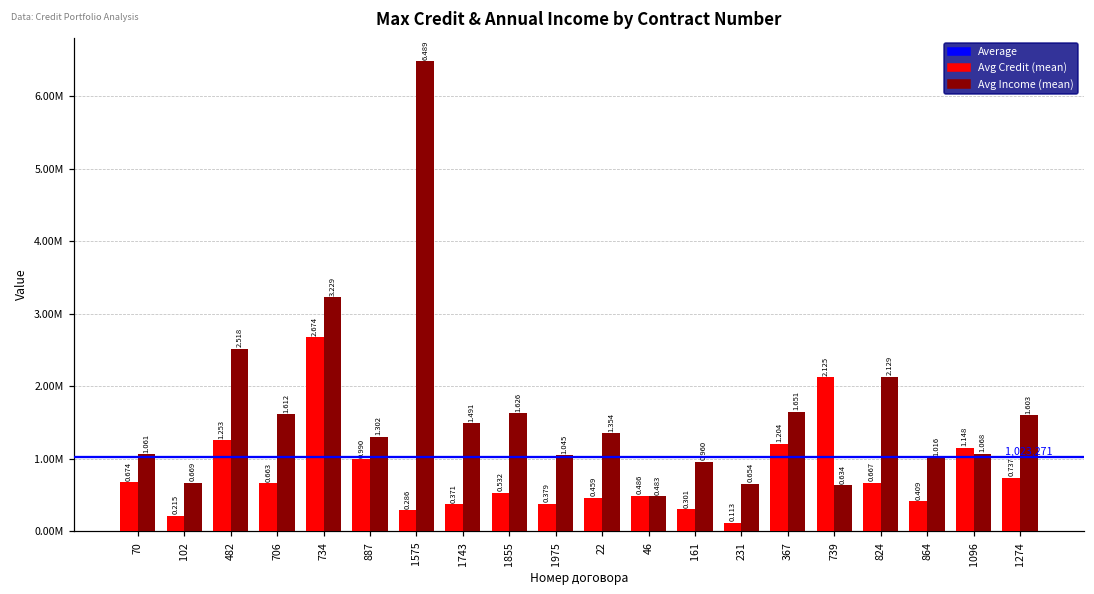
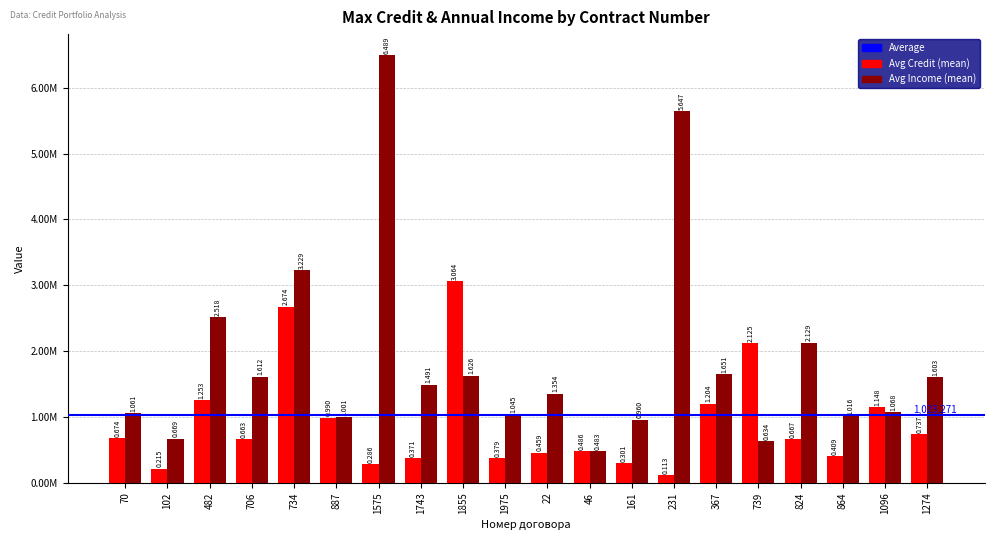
Avg Income (mean), 887: 1.302 -> 1.001
Avg Credit (mean), 1855: 0.532 -> 3.064
Avg Income (mean), 231: 0.654 -> 5.647
